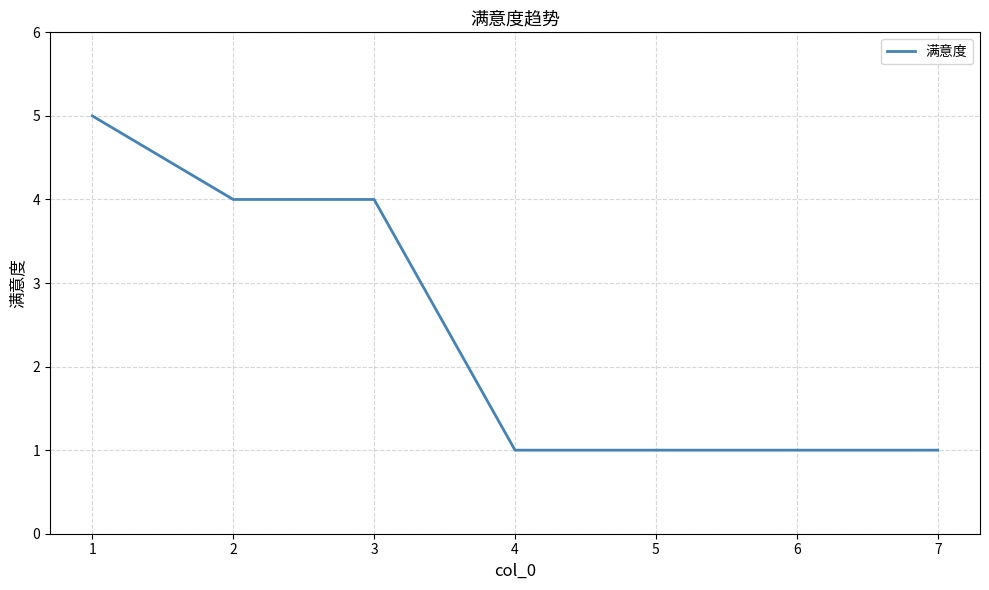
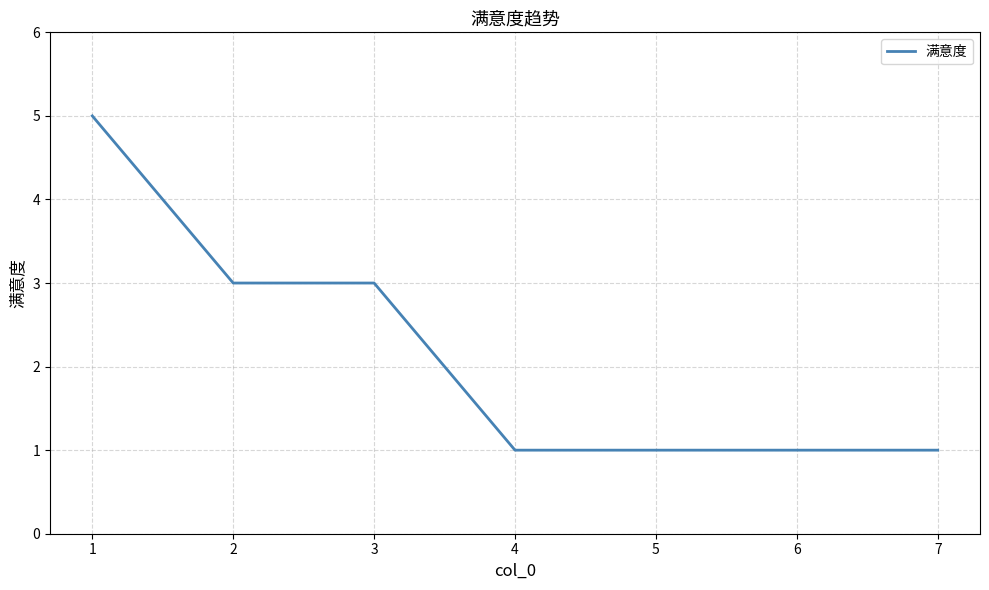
2: 4 -> 3
3: 4 -> 3
